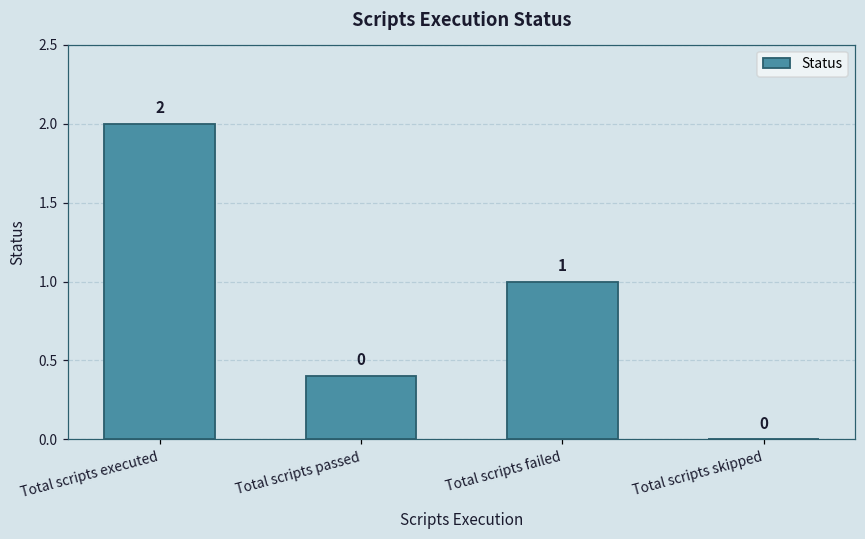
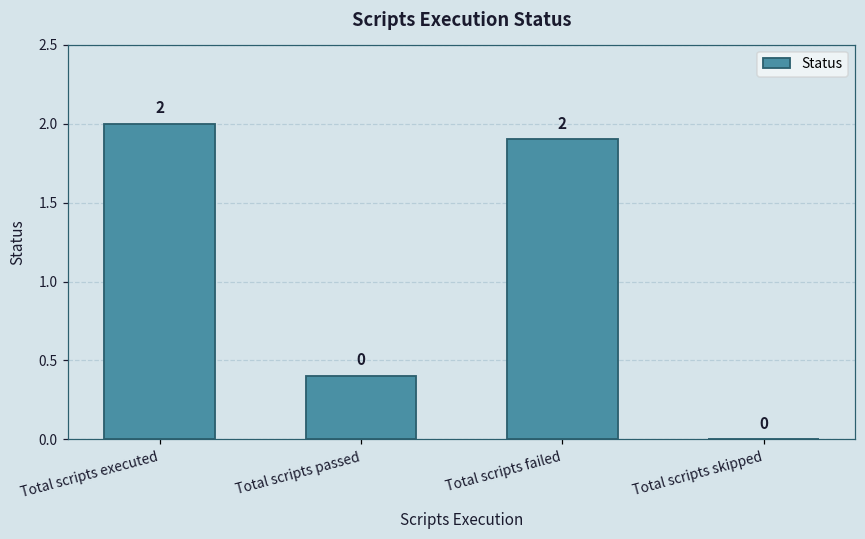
Total scripts failed: 1 -> 2
